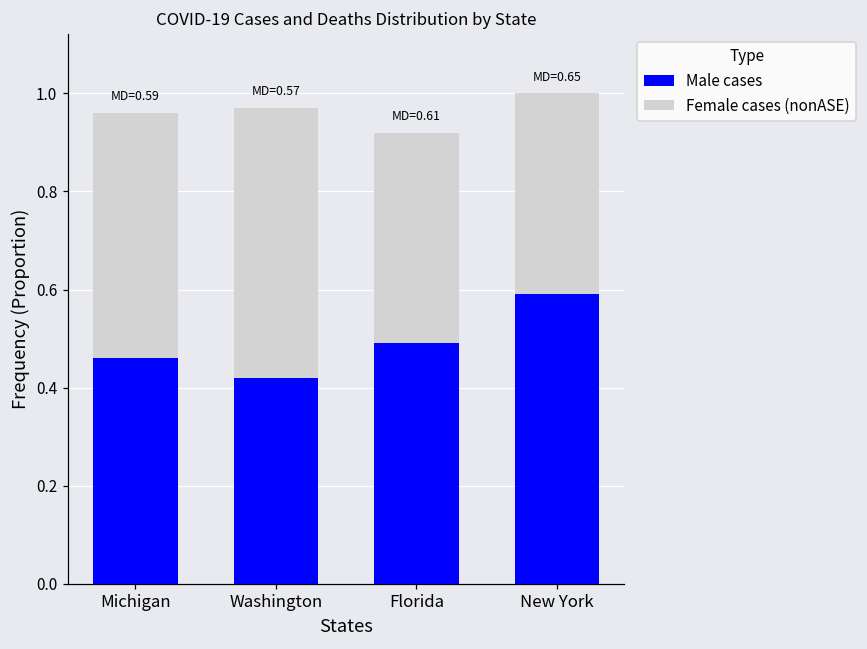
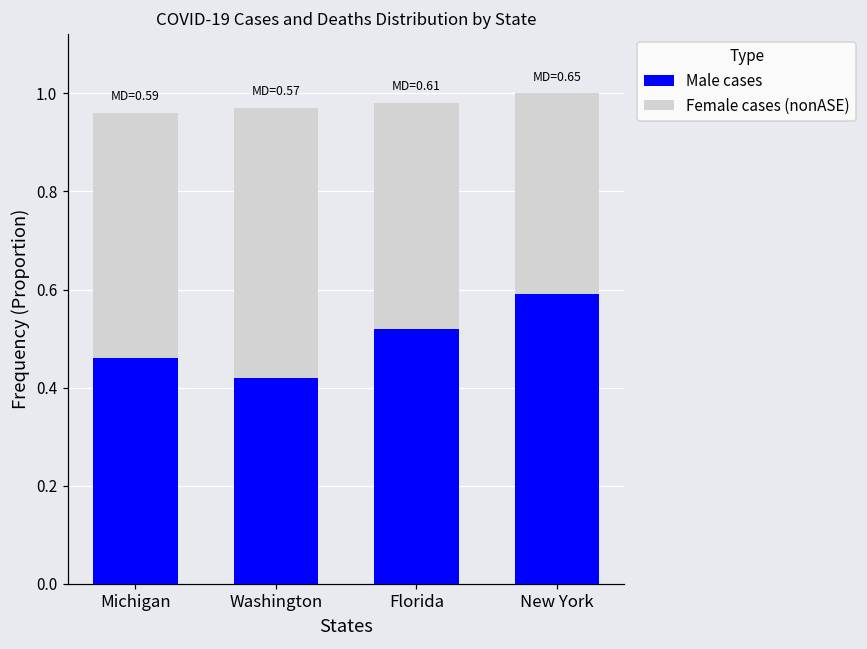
Male cases, Florida: 0.49 -> 0.52
Female cases (nonASE), Florida: 0.43 -> 0.46
